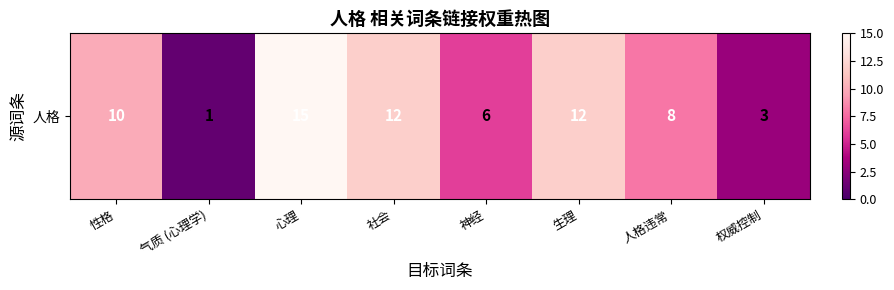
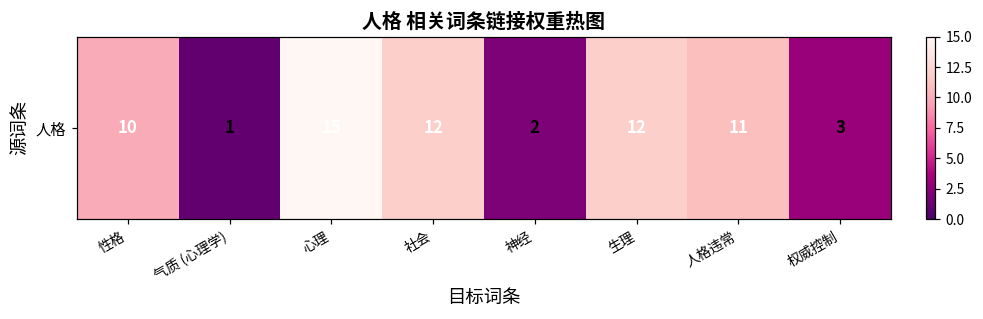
人格, 神经: 6 -> 2
人格, 人格违常: 8 -> 11
